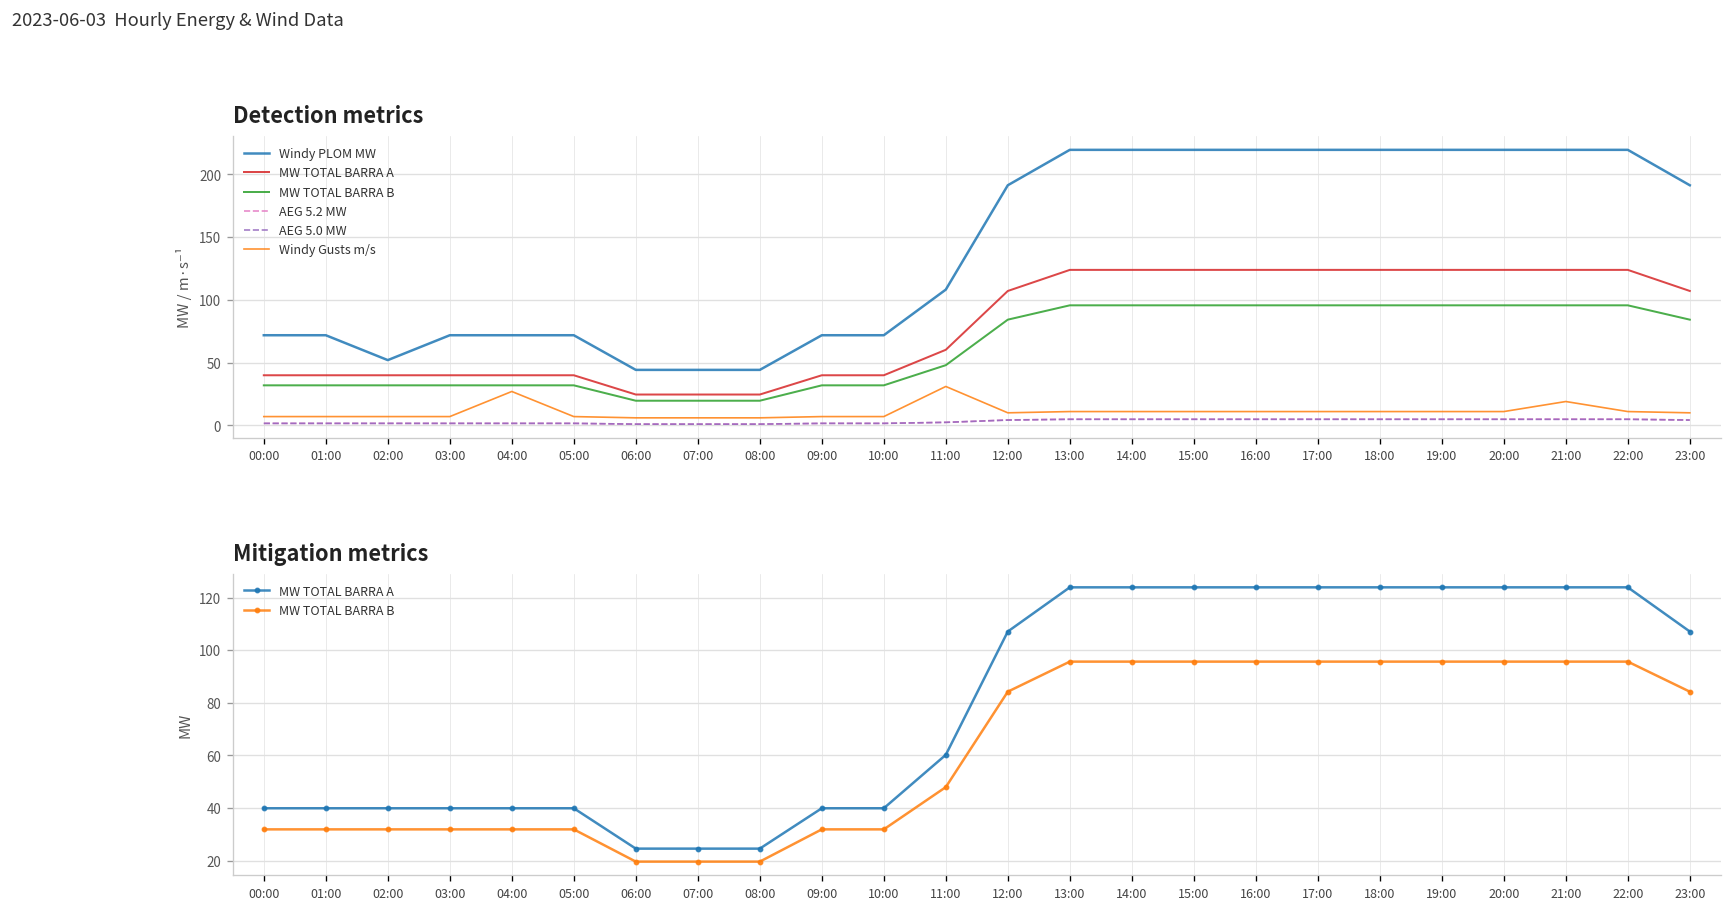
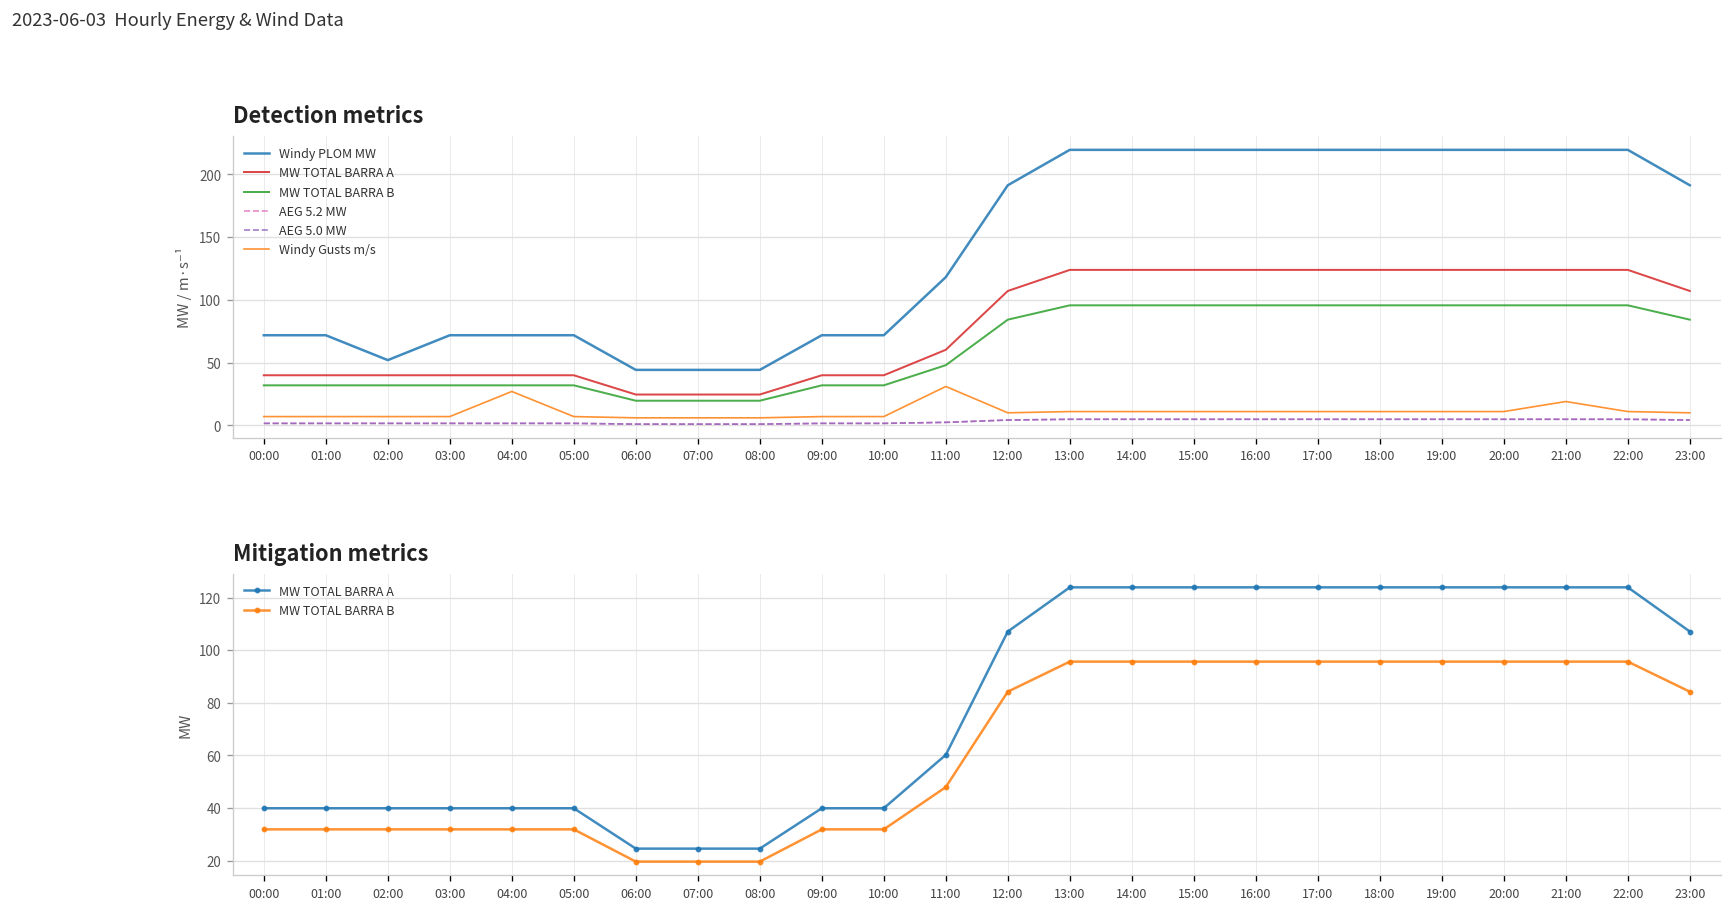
Detection metrics, Windy PLOM MW, 11:00: 108 -> 118
